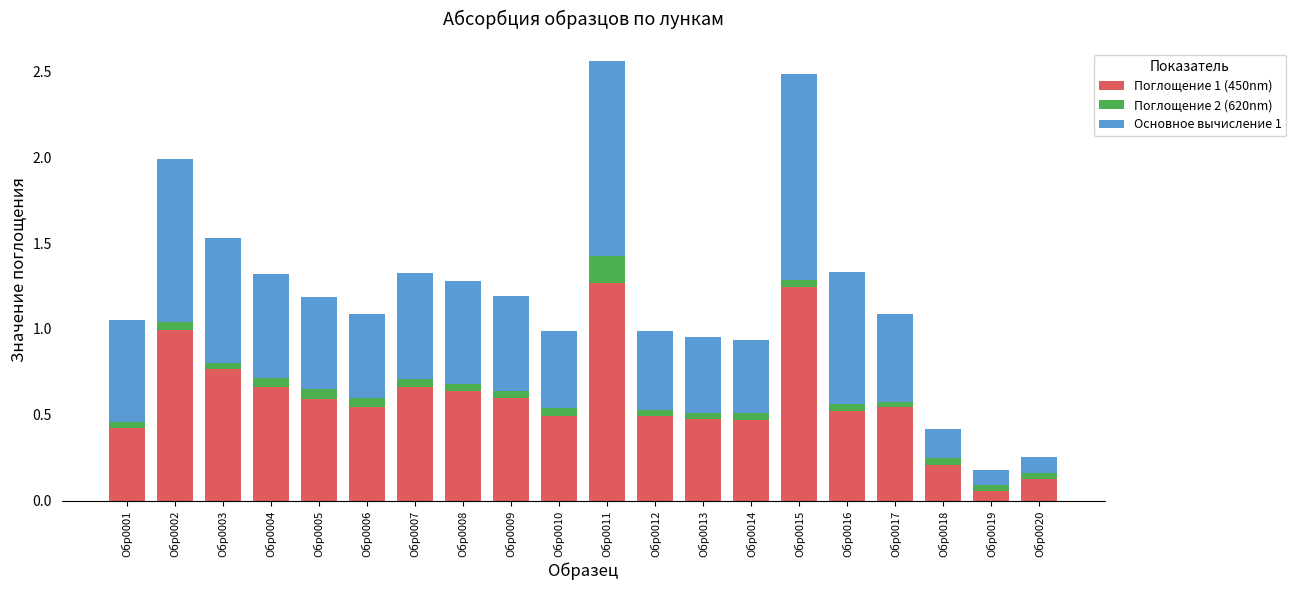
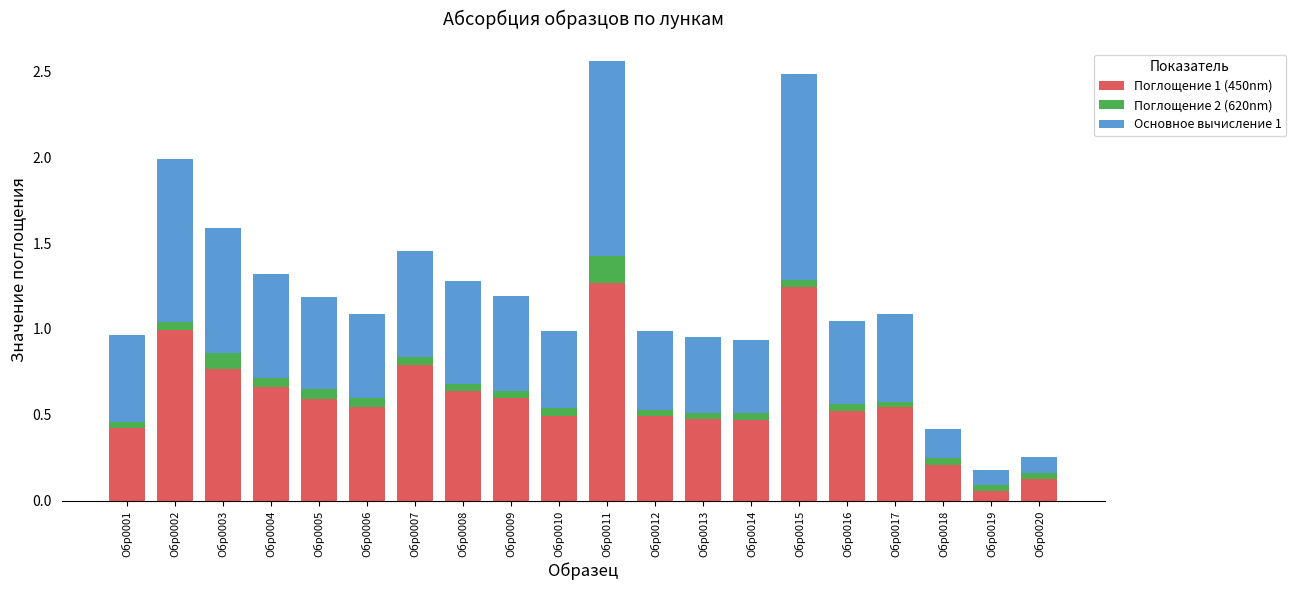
Основное вычисление 1, Обр0001: 0.59 -> 0.51
Поглощение 2 (620nm), Обр0003: 0.04 -> 0.09
Поглощение 1 (450nm), Обр0007: 0.66 -> 0.79
Основное вычисление 1, Обр0016: 0.77 -> 0.48
